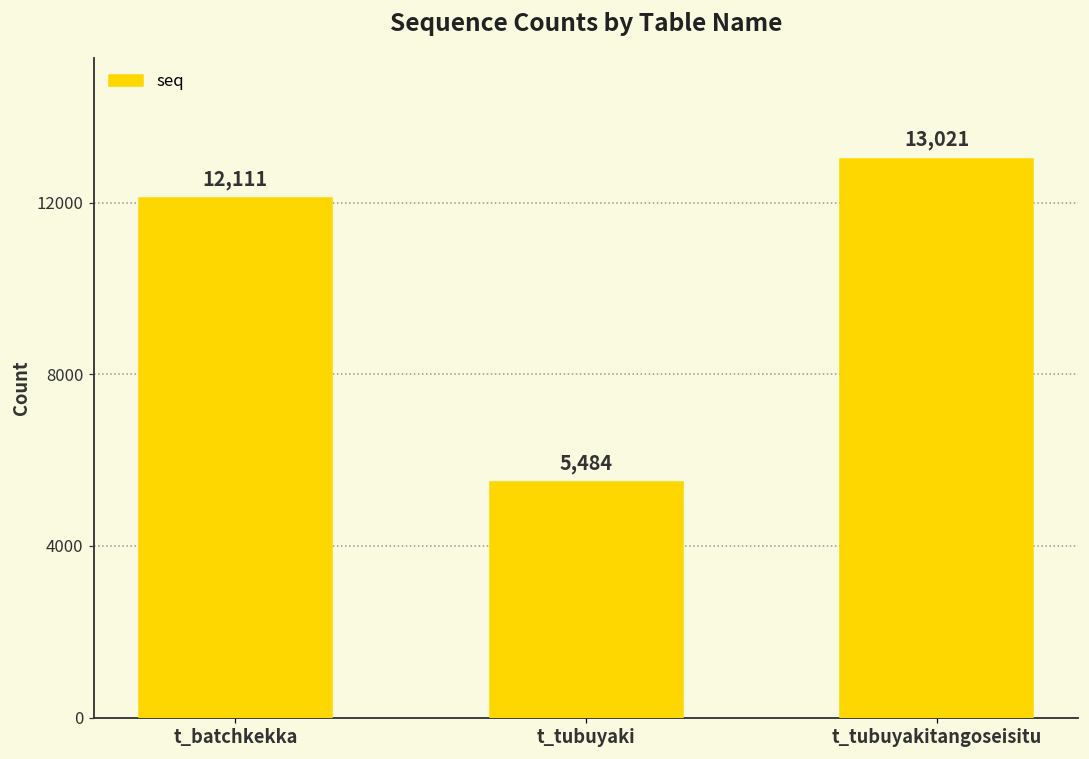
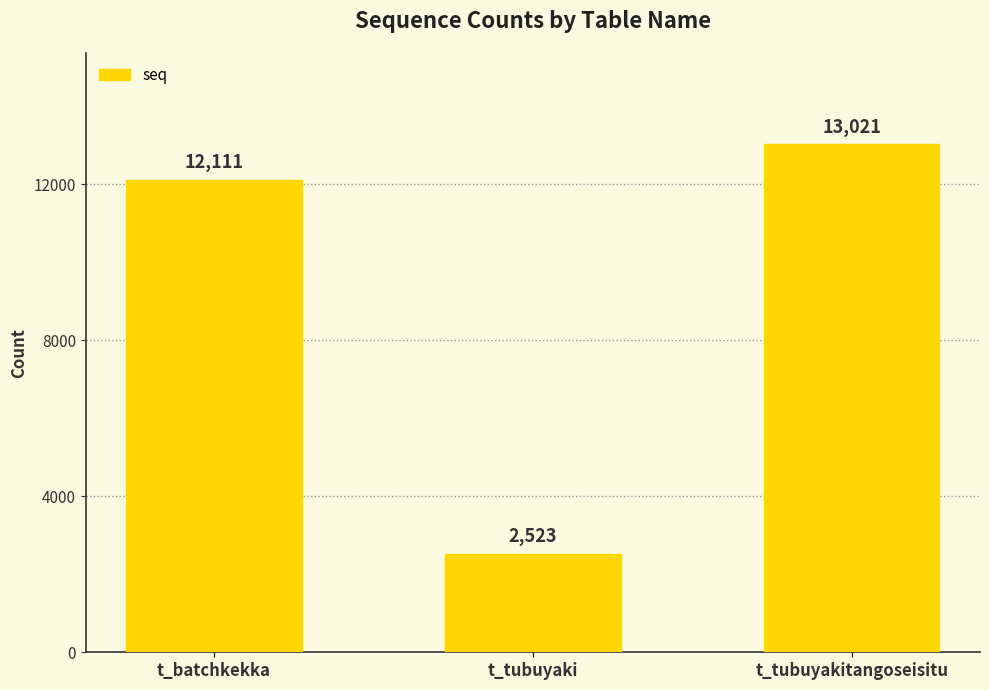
t_tubuyaki: 5,484 -> 2,523
